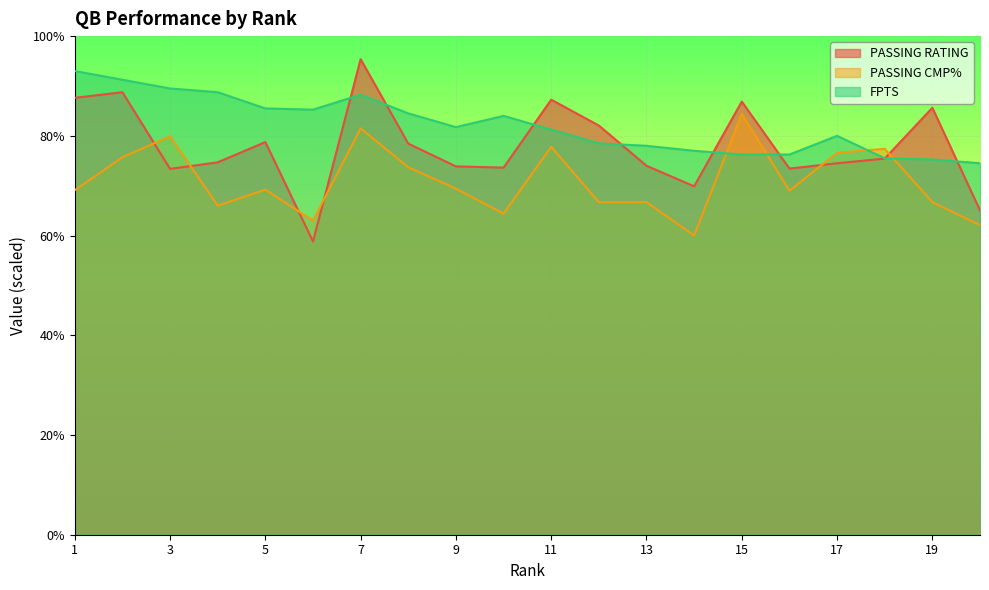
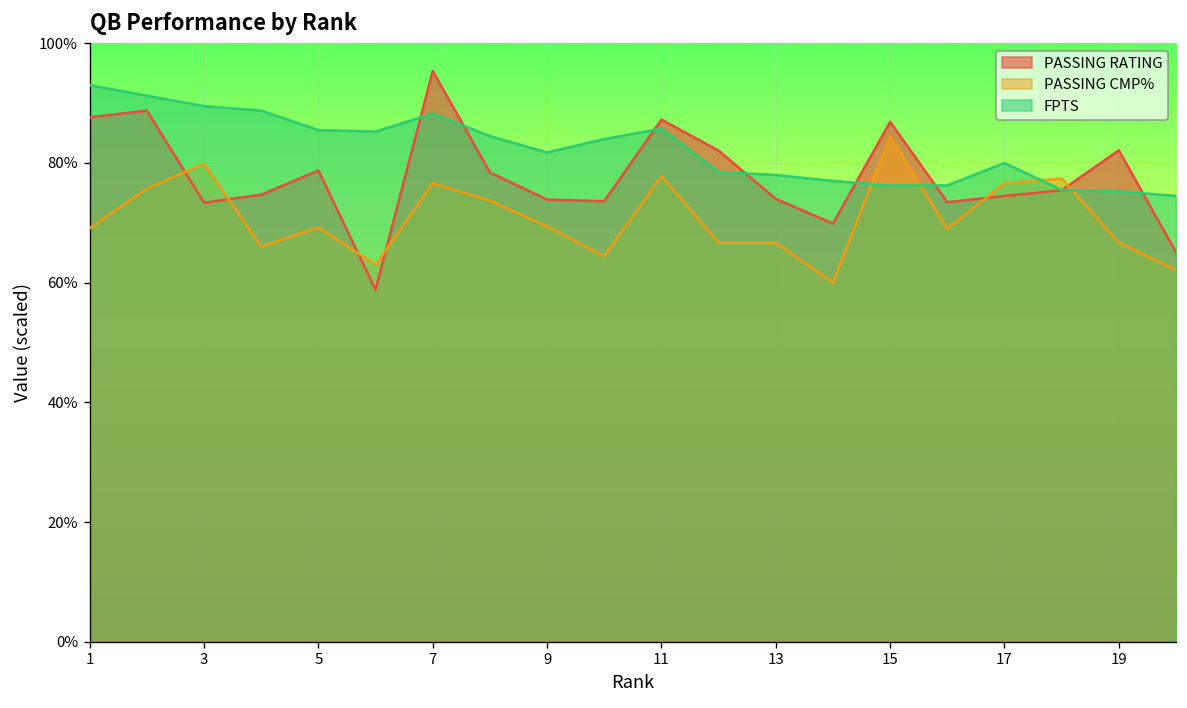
PASSING CMP%, 7: 82% -> 77%
FPTS, 11: 81% -> 86%
PASSING RATING, 19: 86% -> 82%
